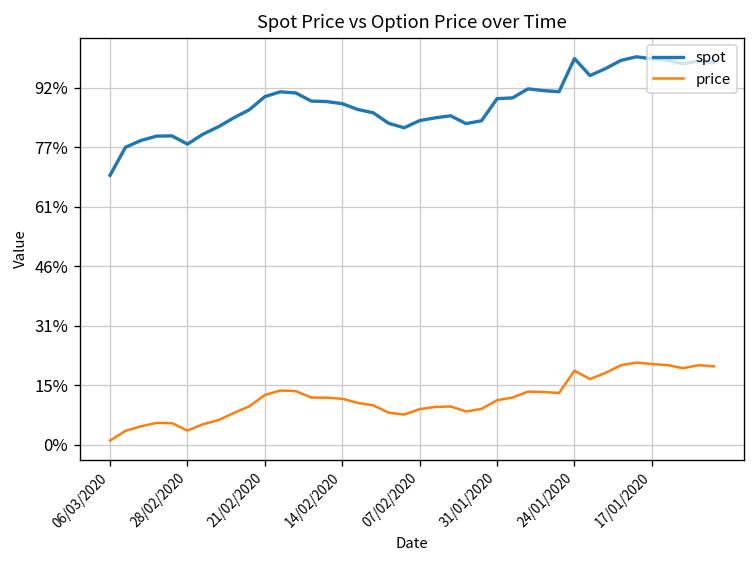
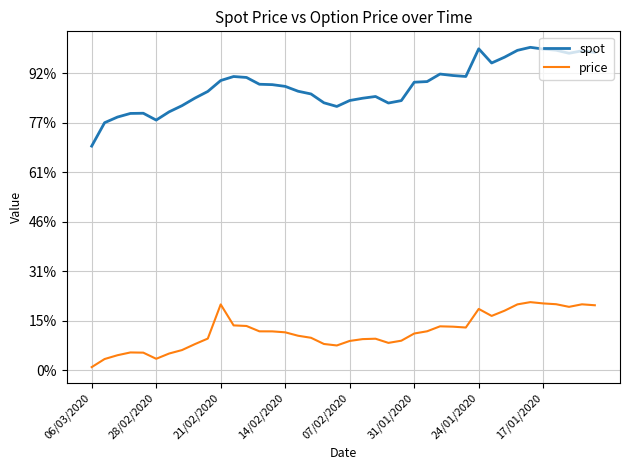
price, 21/02/2020: 13% -> 20%
